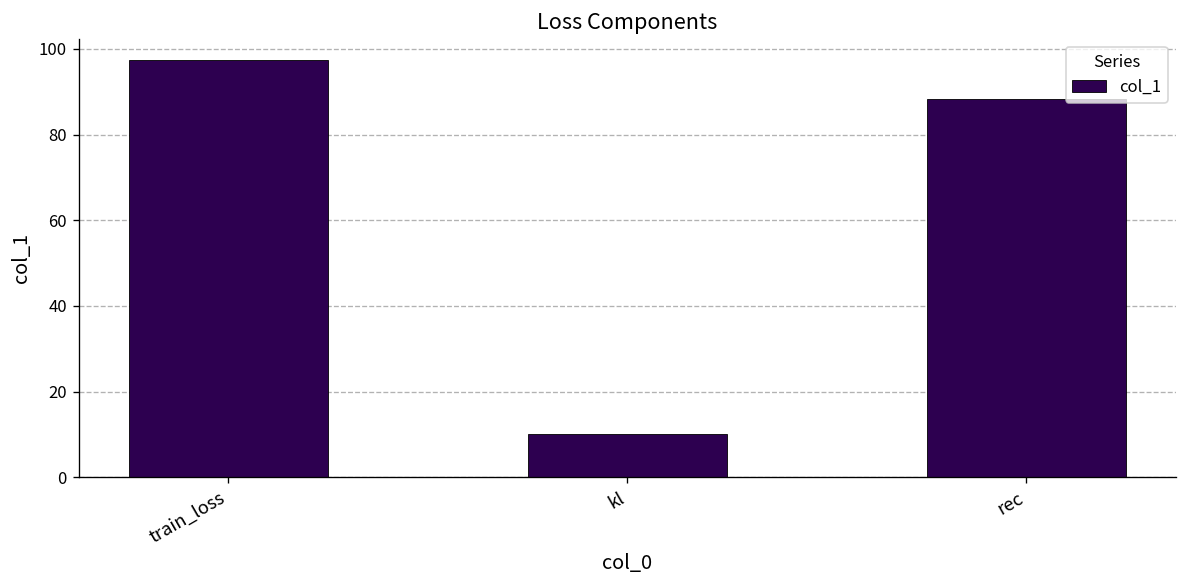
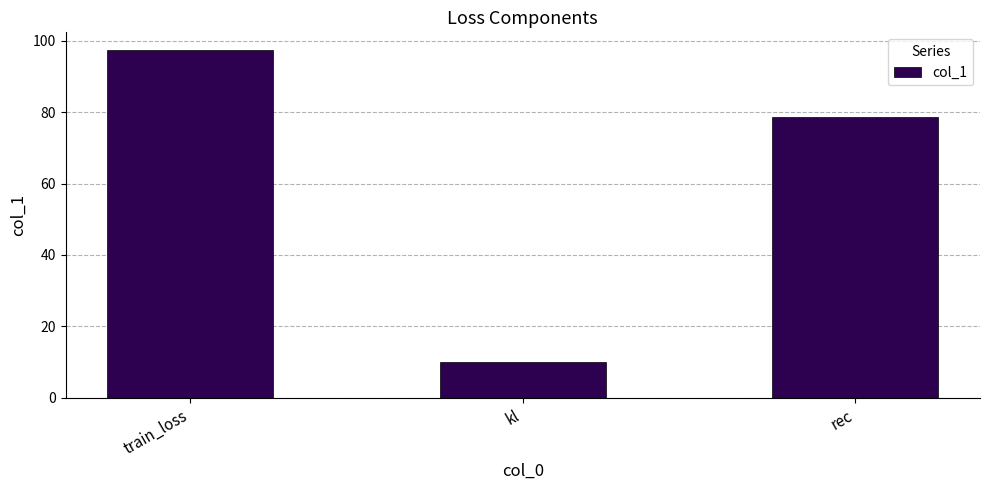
rec: 88 -> 79
